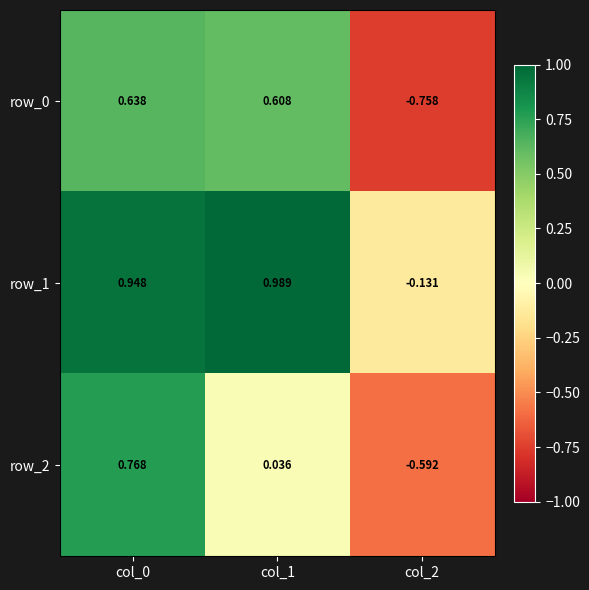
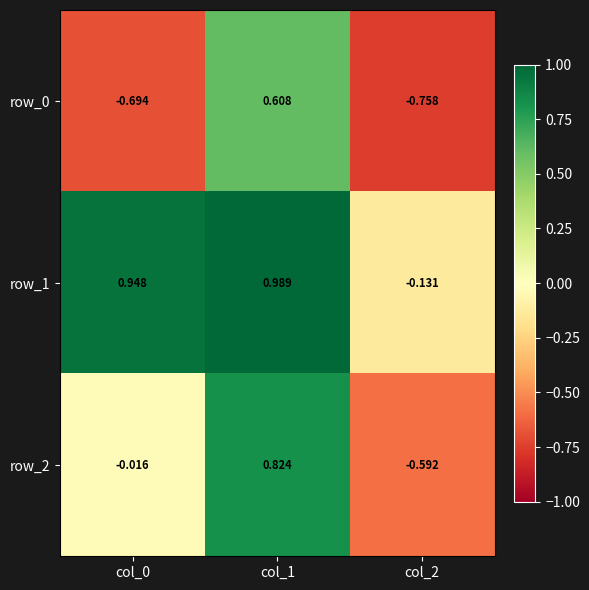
row_0, col_0: 0.638 -> -0.694
row_2, col_0: 0.768 -> -0.016
row_2, col_1: 0.036 -> 0.824
